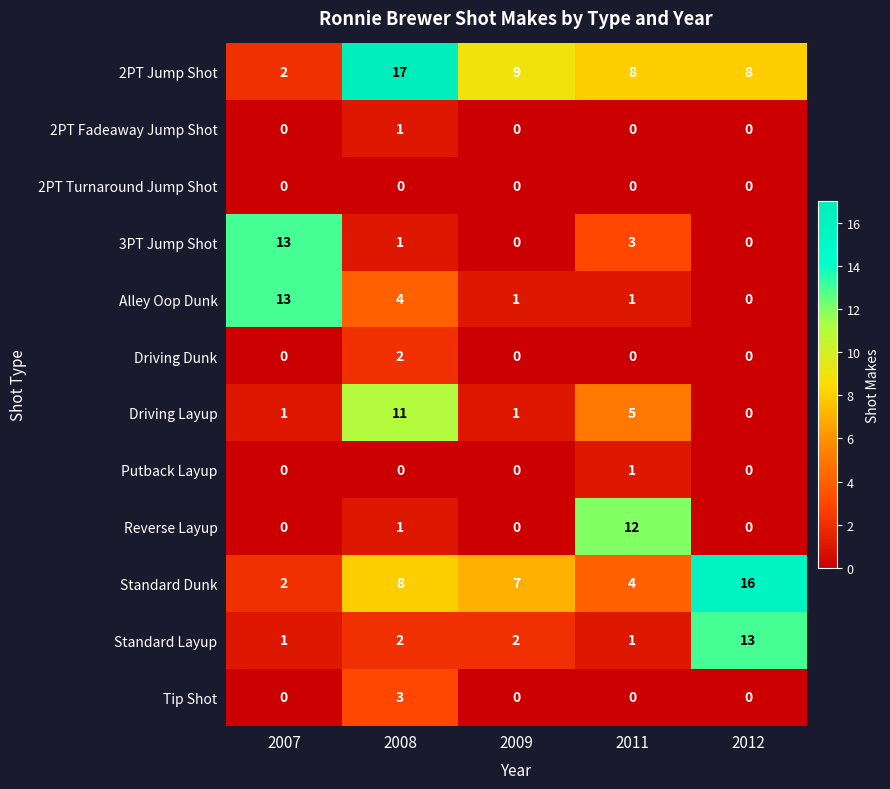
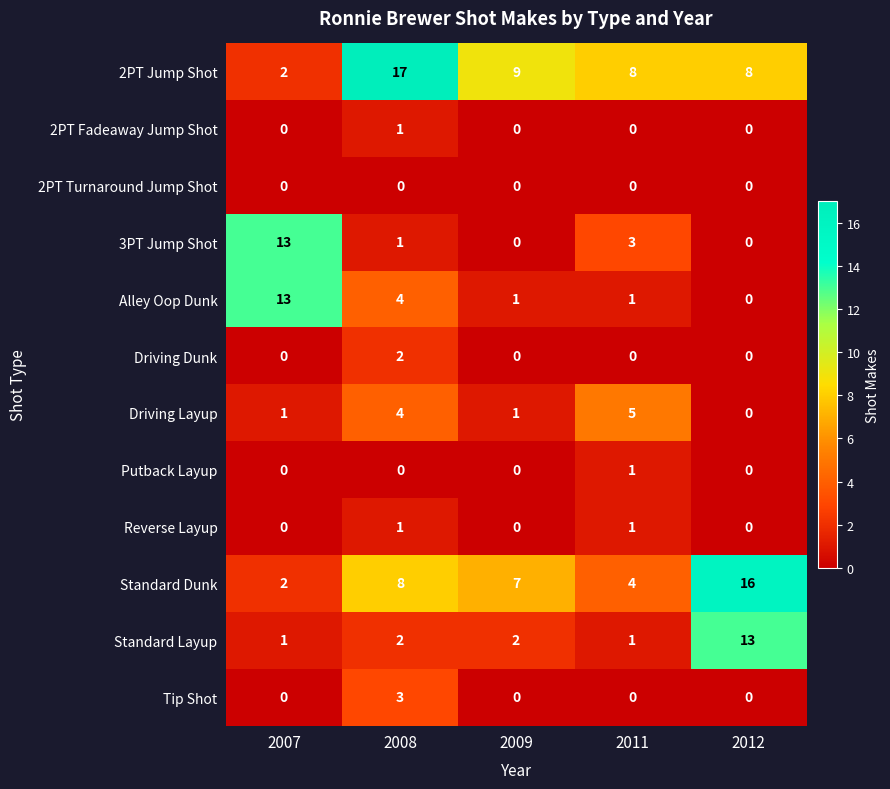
Driving Layup, 2008: 11 -> 4
Reverse Layup, 2011: 12 -> 1
